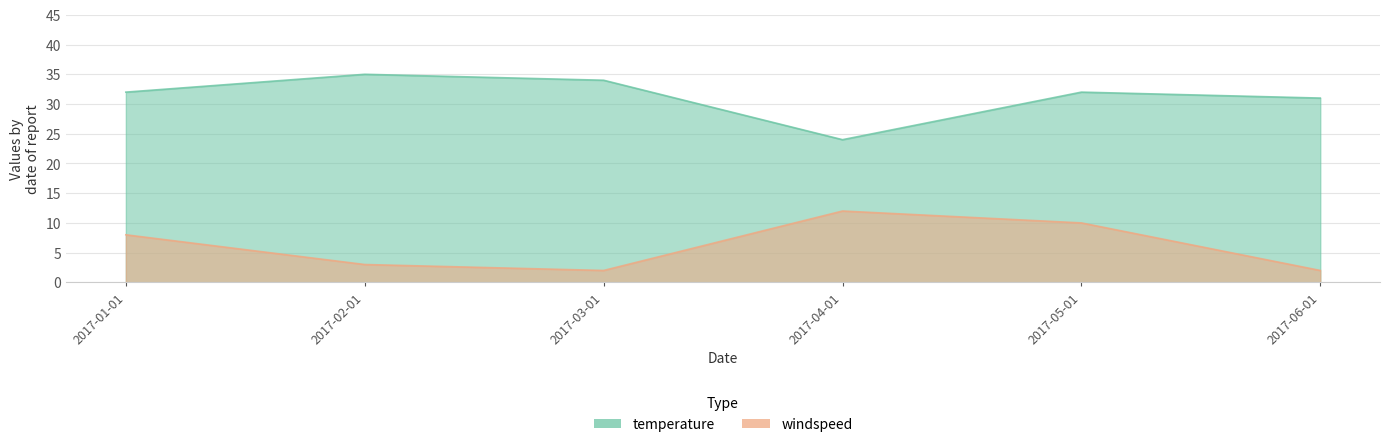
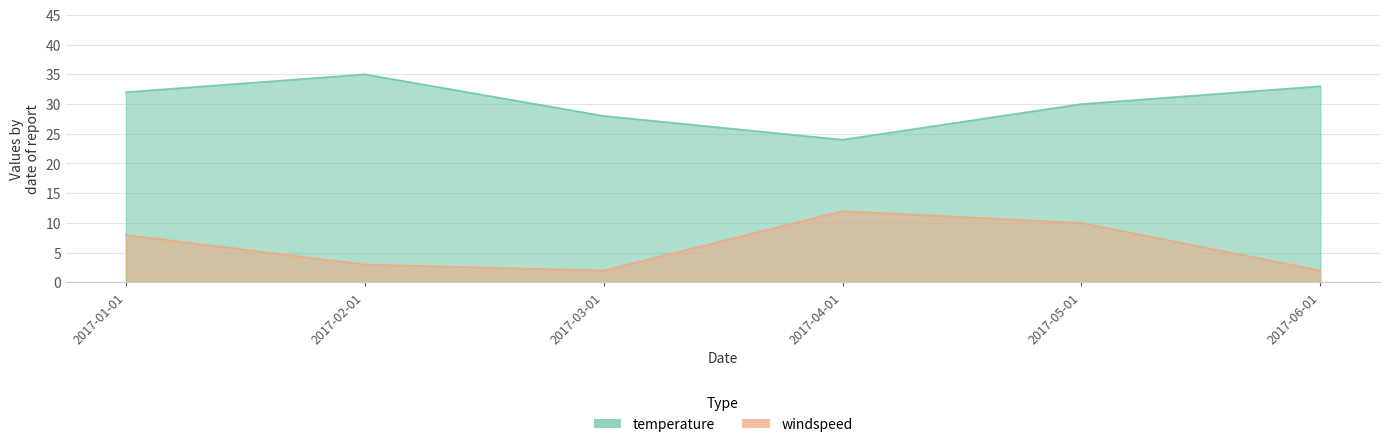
temperature, 2017-03-01: 34 -> 28
temperature, 2017-05-01: 32 -> 30
temperature, 2017-06-01: 31 -> 33
